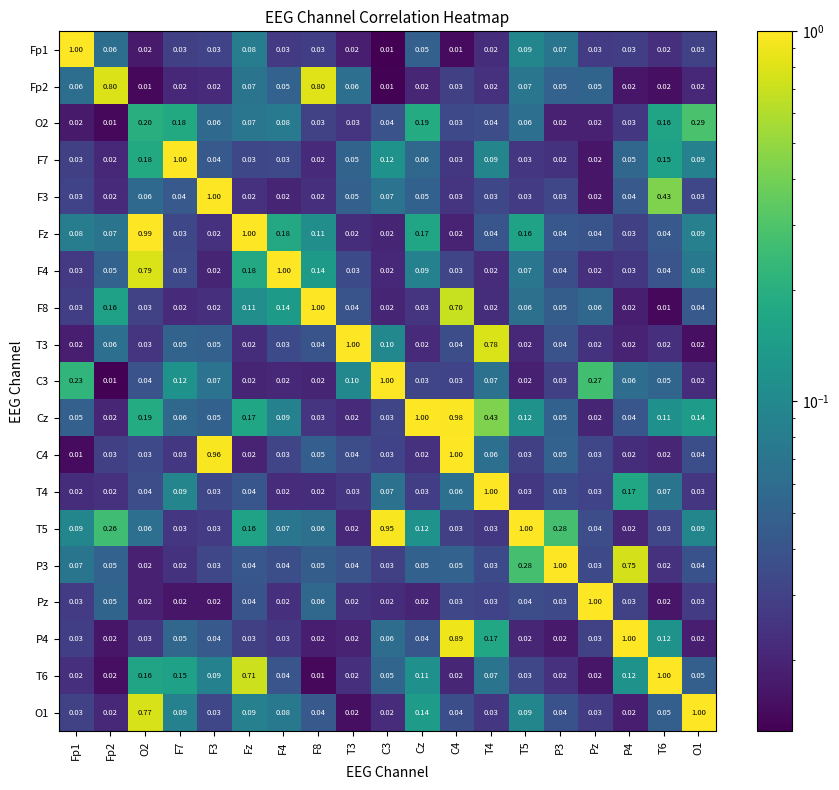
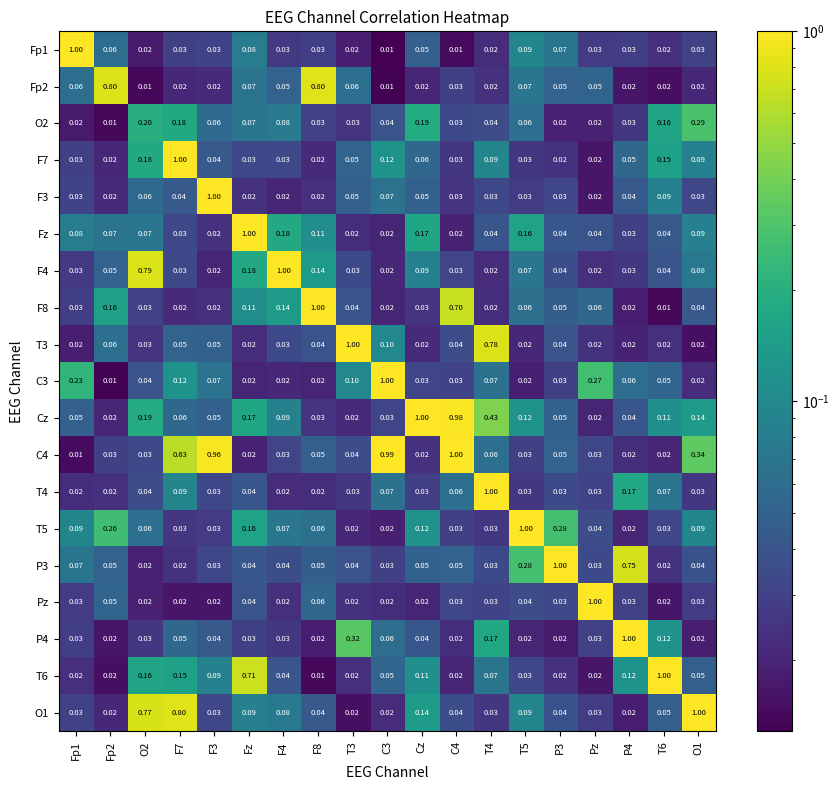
F3, T6: 0.43 -> 0.09
Fz, O2: 0.99 -> 0.07
C4, F7: 0.03 -> 0.63
C4, C3: 0.03 -> 0.99
C4, O1: 0.04 -> 0.34
T5, C3: 0.95 -> 0.02
P4, T3: 0.02 -> 0.32
P4, C4: 0.89 -> 0.02
O1, F7: 0.09 -> 0.80
